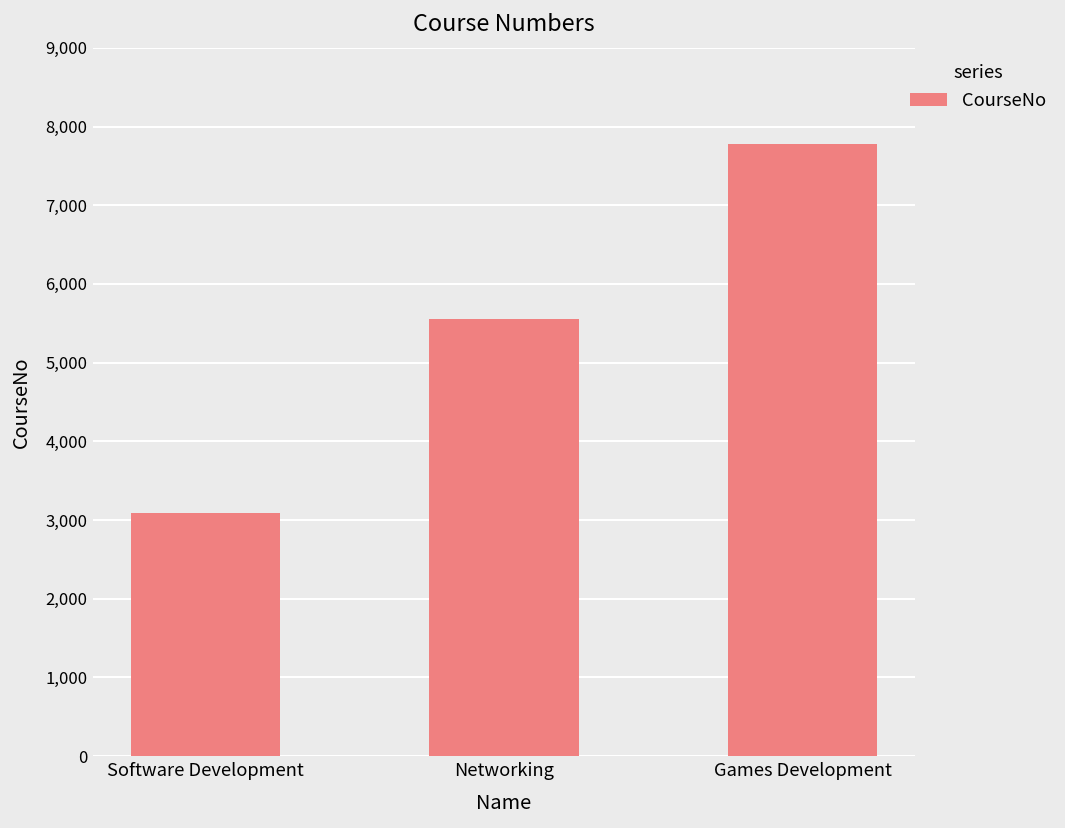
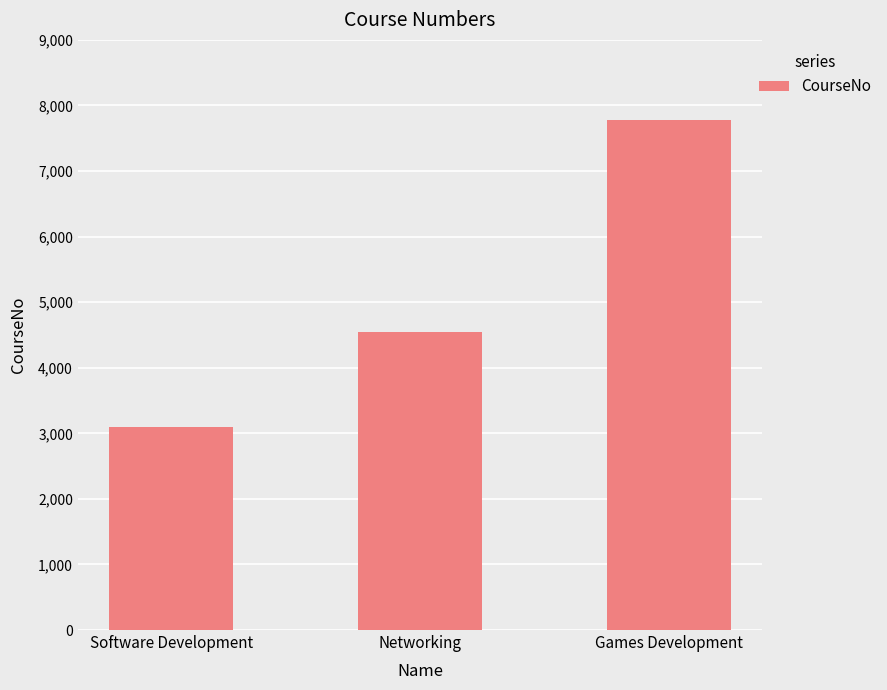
Networking: 5,600 -> 4,500
